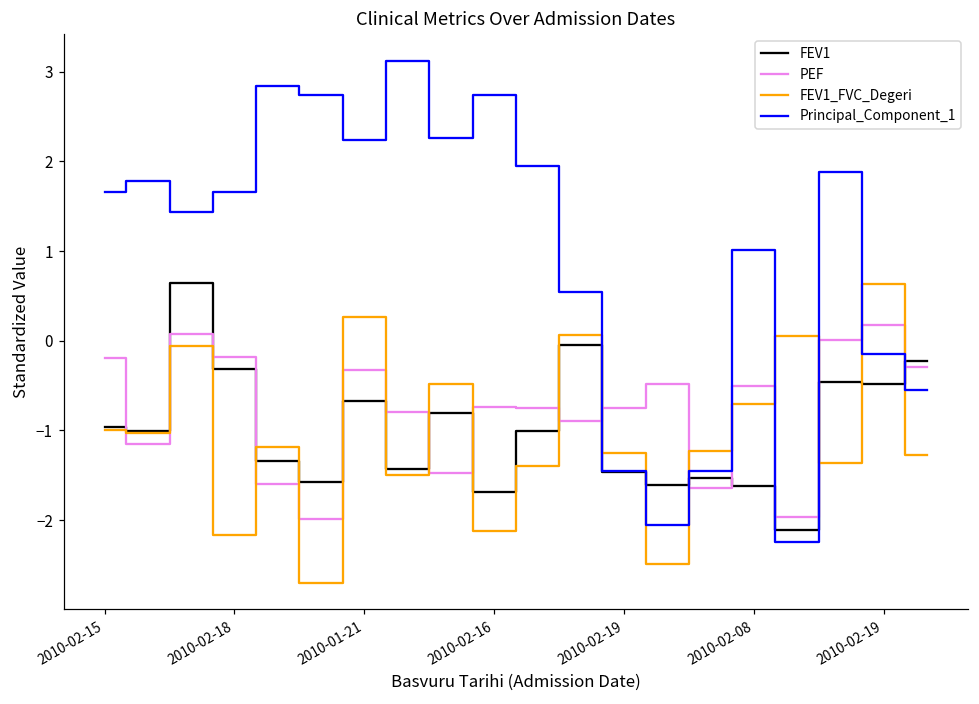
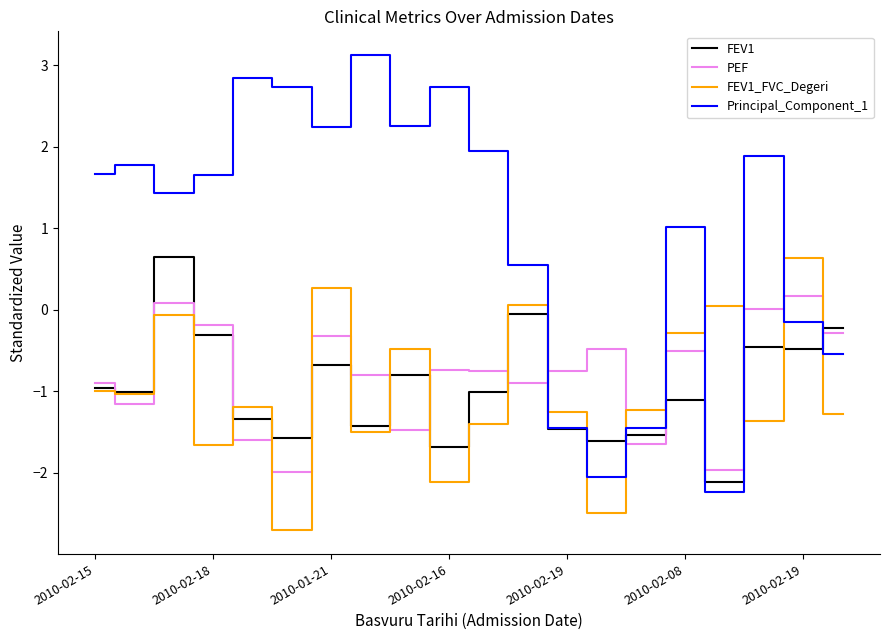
PEF, 2010-02-15: -0.2 -> -0.9
FEV1_FVC_Degeri, 2010-02-18: -2.2 -> -1.7
FEV1, 2010-02-08: -1.6 -> -1.1
FEV1_FVC_Degeri, 2010-02-08: -0.7 -> -0.3
